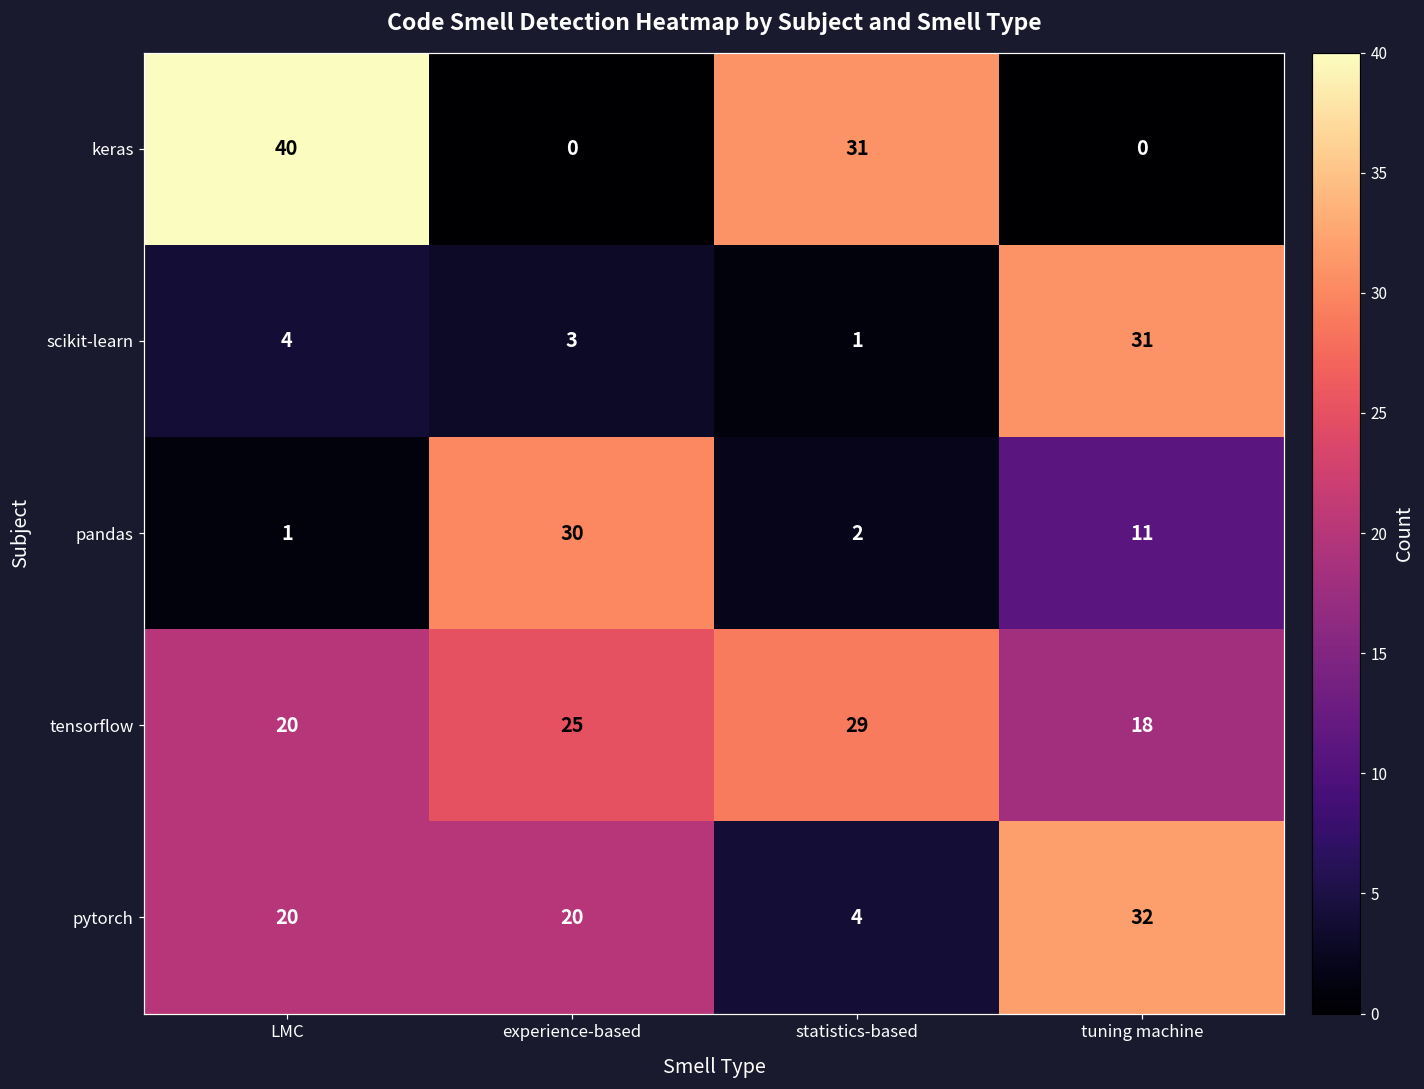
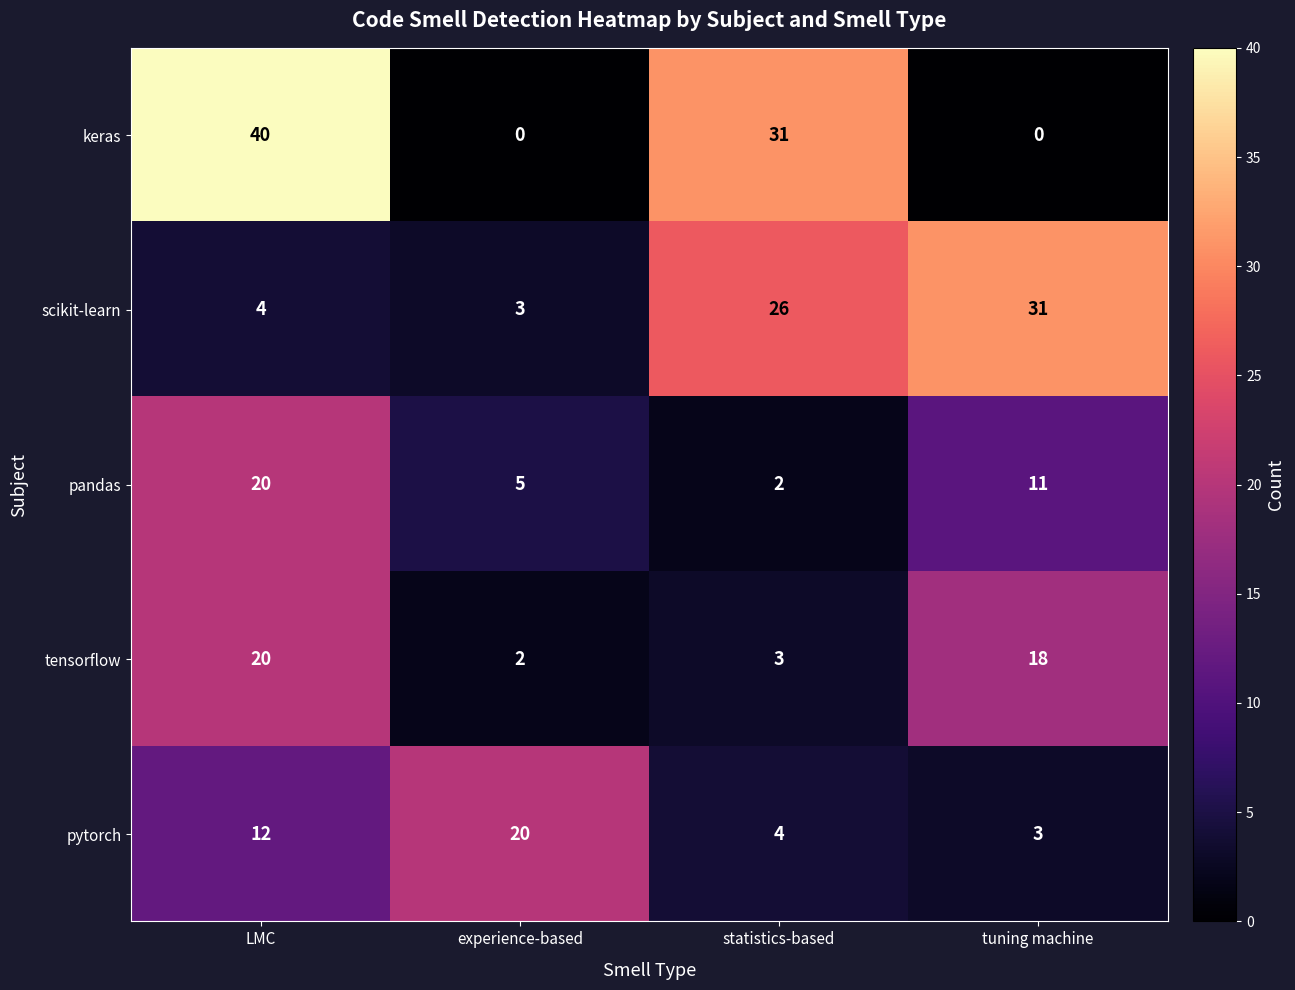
scikit-learn, statistics-based: 1 -> 26
pandas, LMC: 1 -> 20
pandas, experience-based: 30 -> 5
tensorflow, experience-based: 25 -> 2
tensorflow, statistics-based: 29 -> 3
pytorch, LMC: 20 -> 12
pytorch, tuning machine: 32 -> 3
